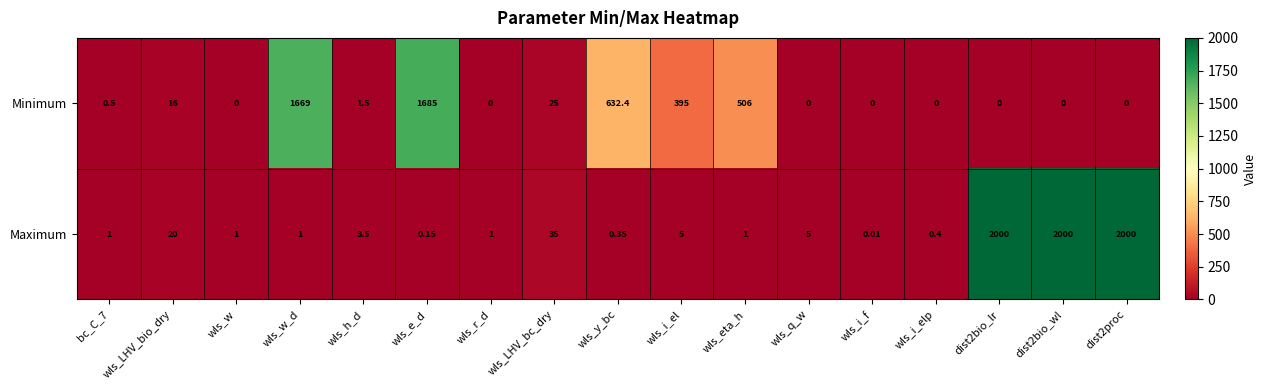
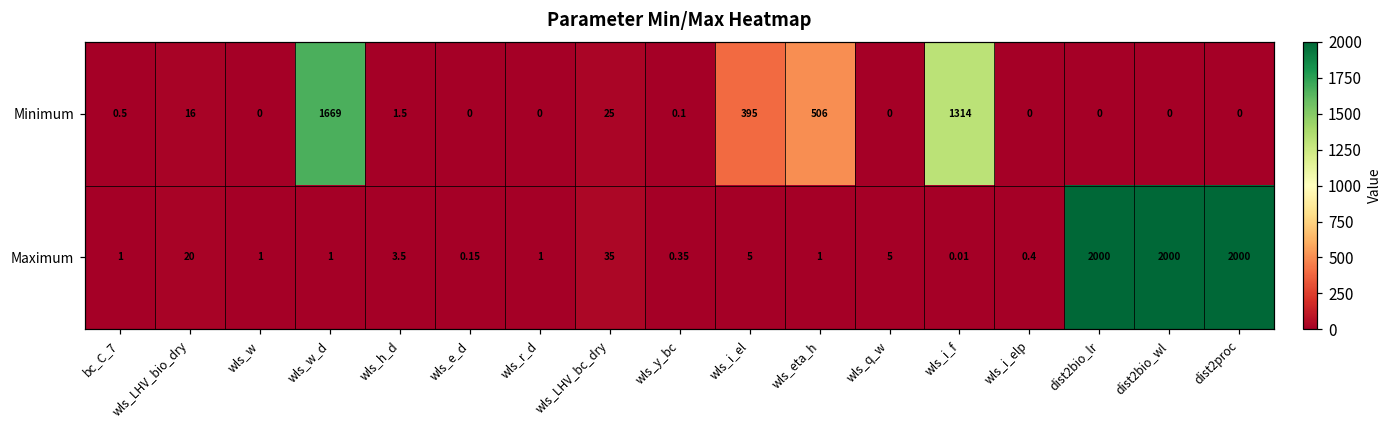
Minimum, wls_e_d: 1685 -> 0
Minimum, wls_y_bc: 632.4 -> 0.1
Minimum, wls_i_f: 0 -> 1314
